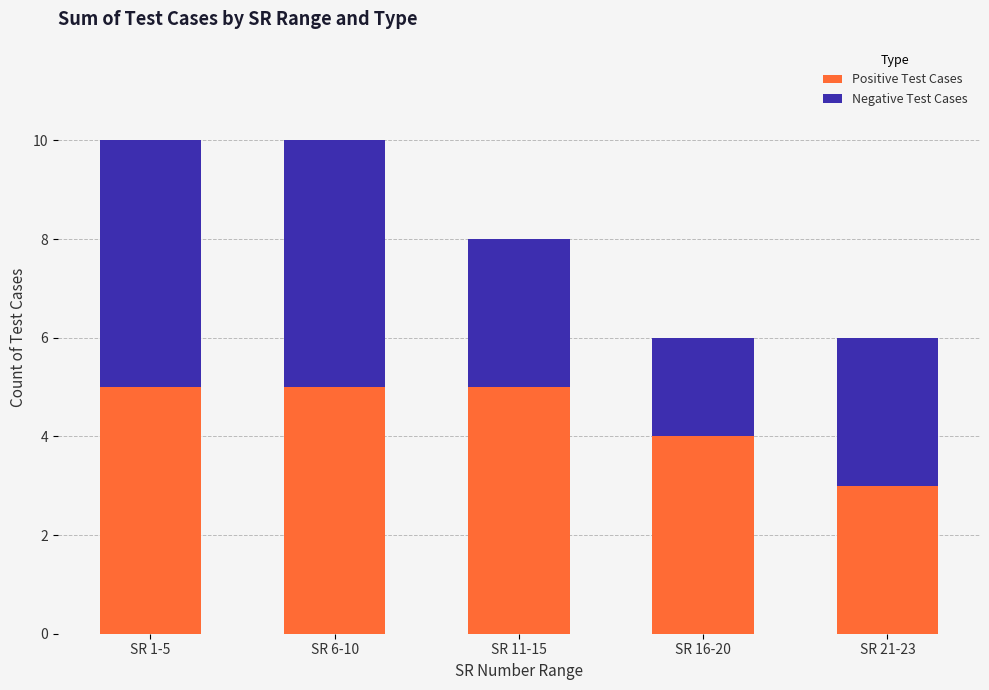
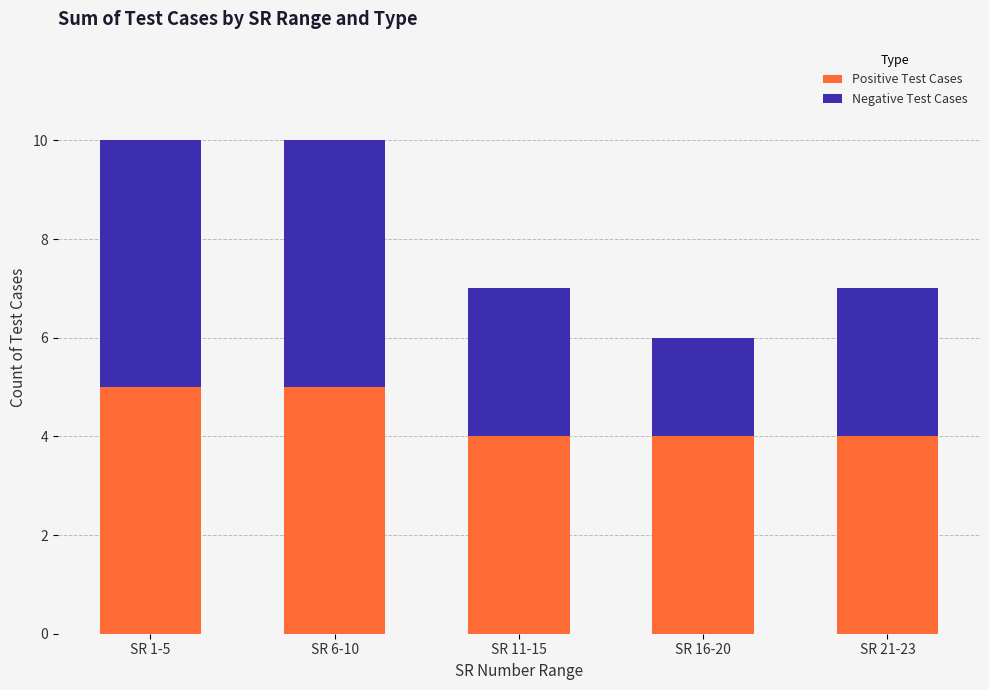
Positive Test Cases, SR 11-15: 5 -> 4
Positive Test Cases, SR 21-23: 3 -> 4
